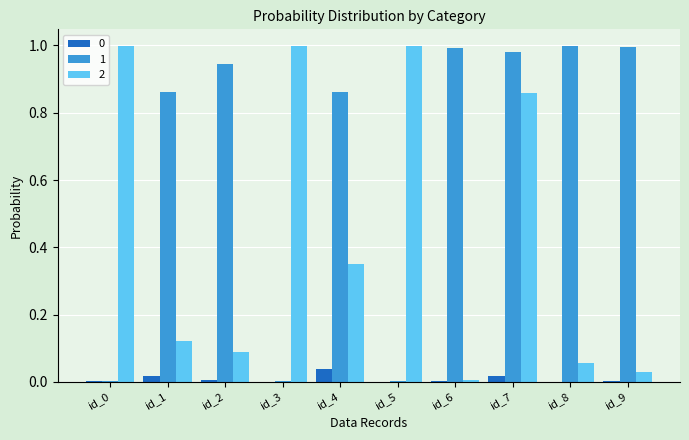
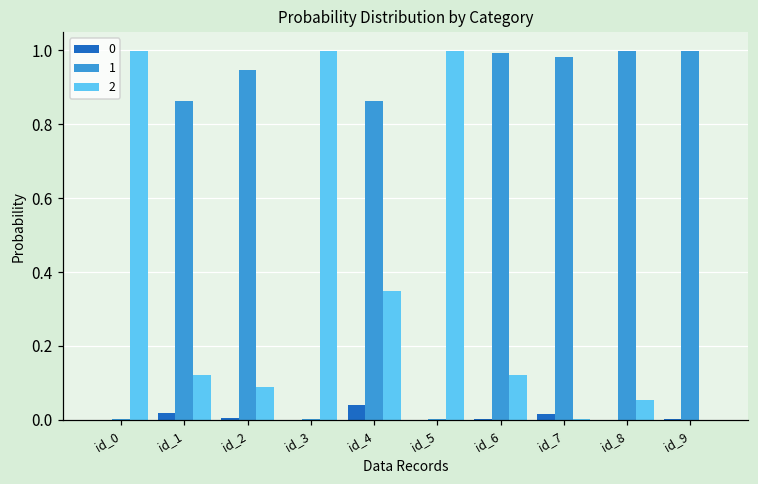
2, id_6: 0.01 -> 0.12
2, id_7: 0.86 -> 0.00
2, id_9: 0.03 -> 0.00
